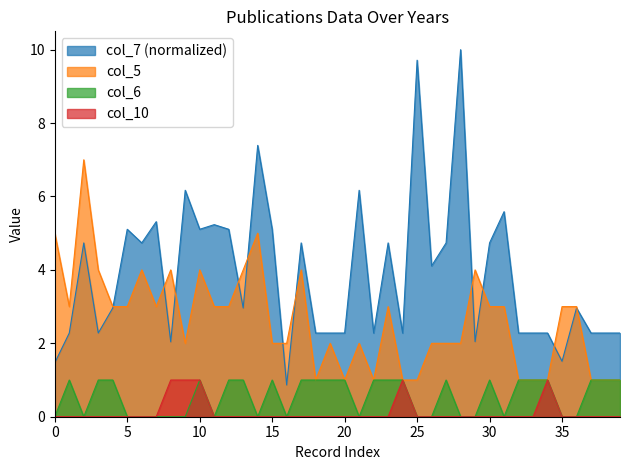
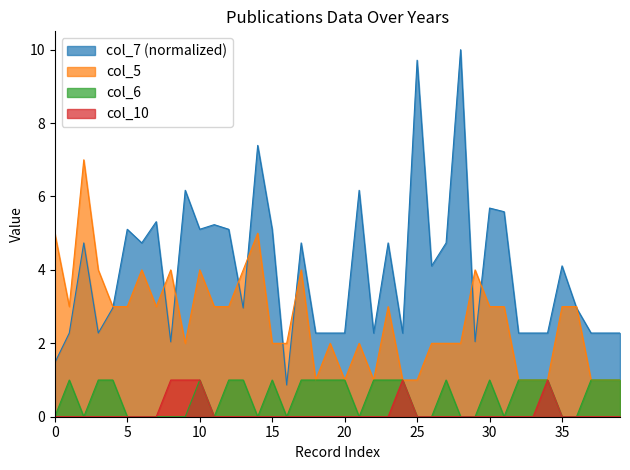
col_7 (normalized), 30: 4.7 -> 5.7
col_7 (normalized), 35: 1.5 -> 4.1
